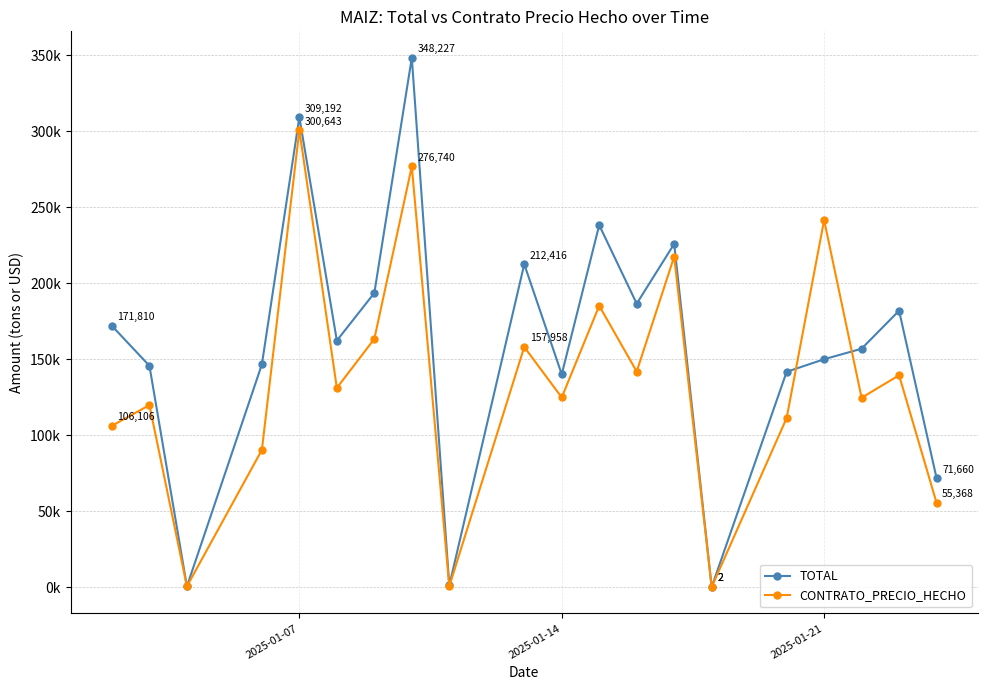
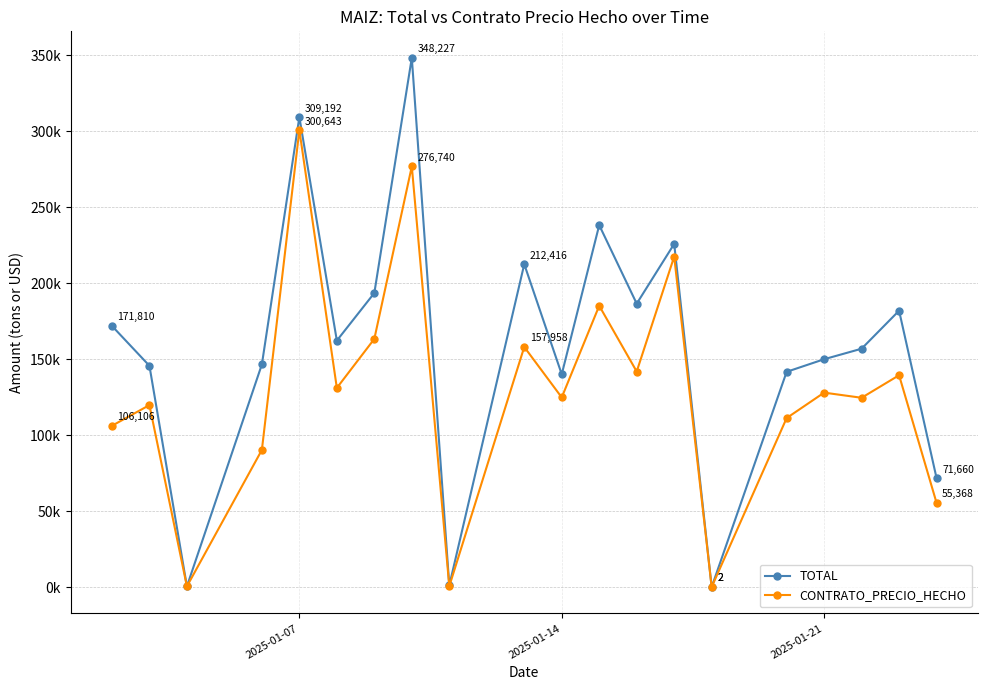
CONTRATO_PRECIO_HECHO, 2025-01-21: 241000 -> 128000
